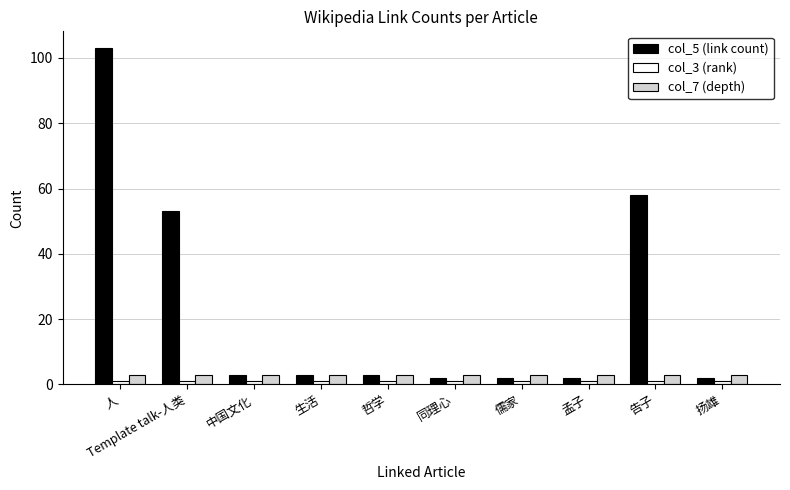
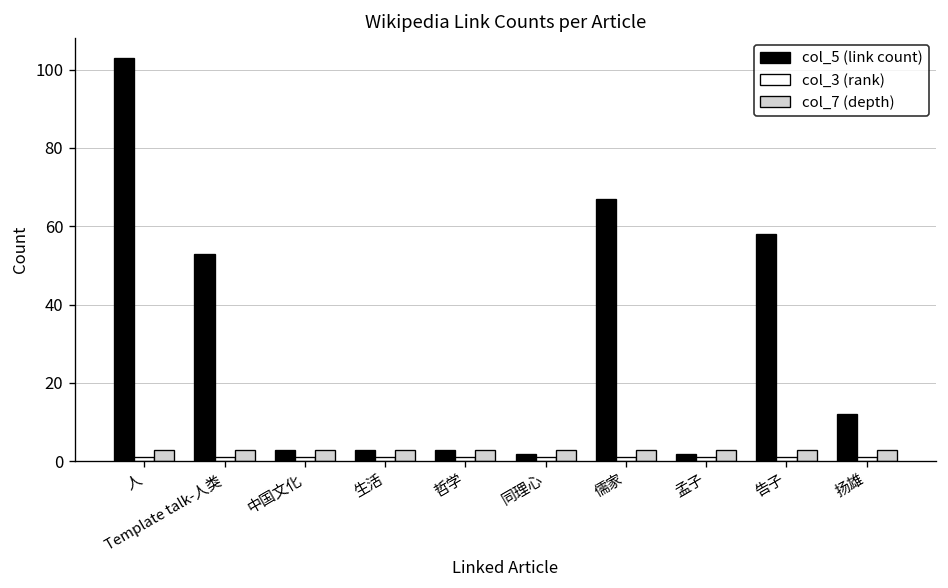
col_5 (link count), 儒家: 2 -> 67
col_5 (link count), 扬雄: 2 -> 12
